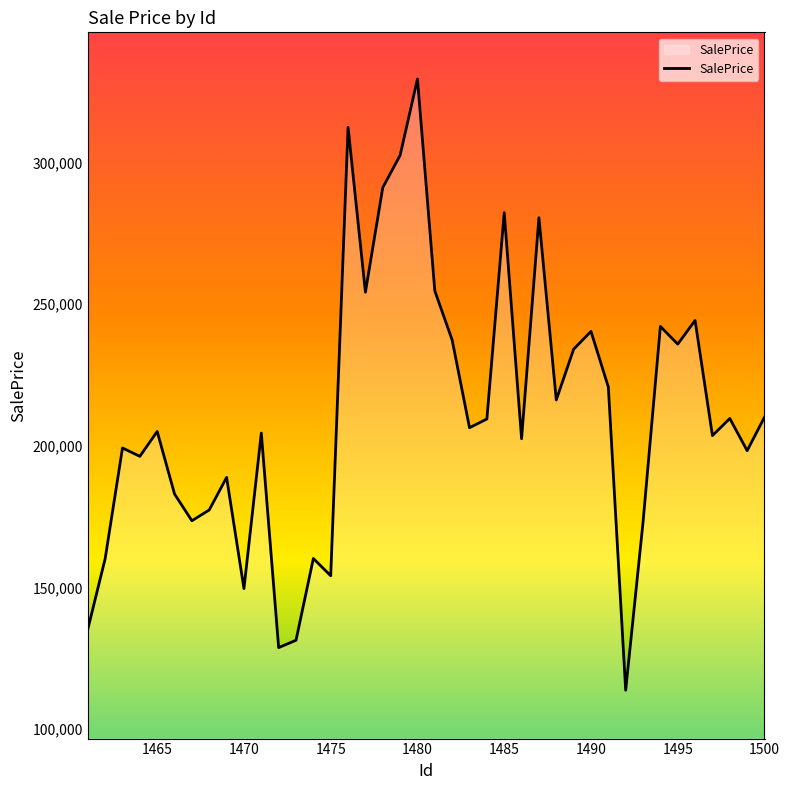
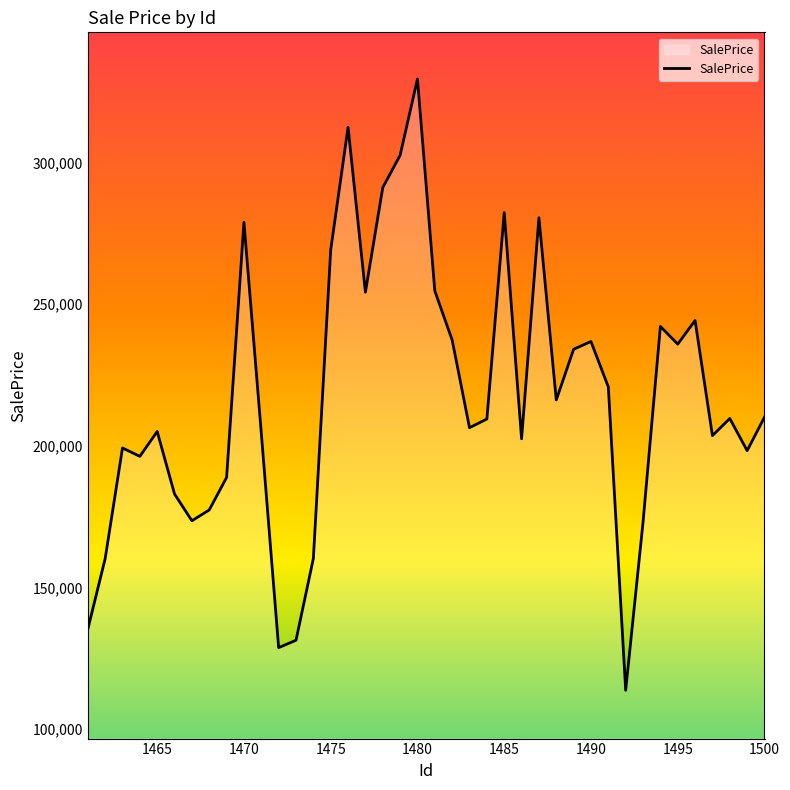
1470: 150,000 -> 279,000
1475: 154,000 -> 269,000
1490: 240,000 -> 237,000
